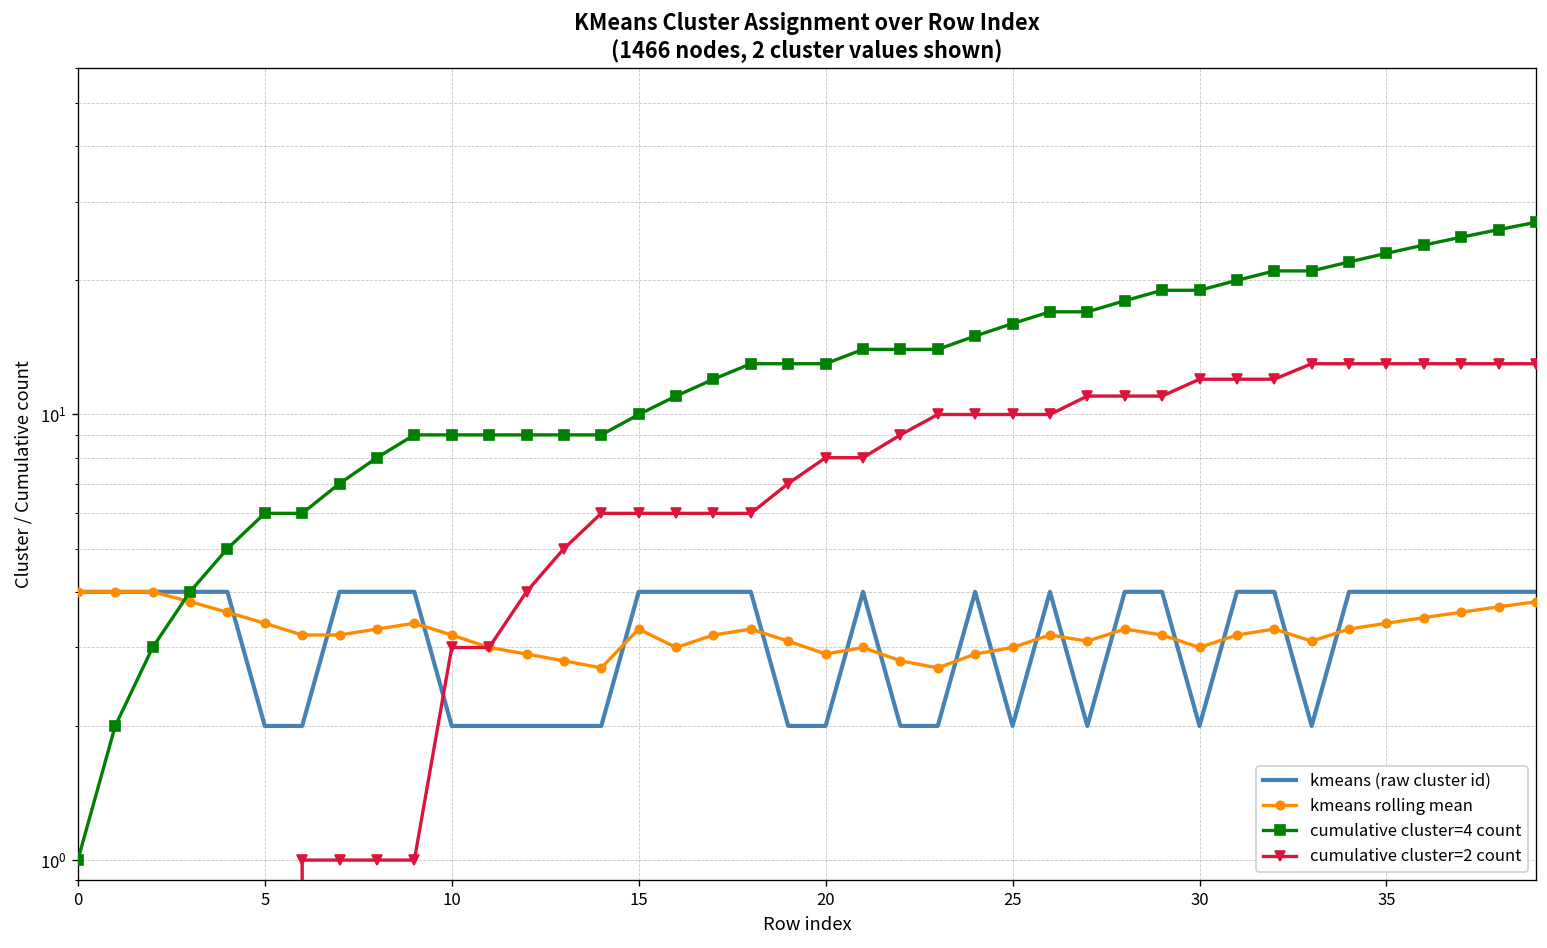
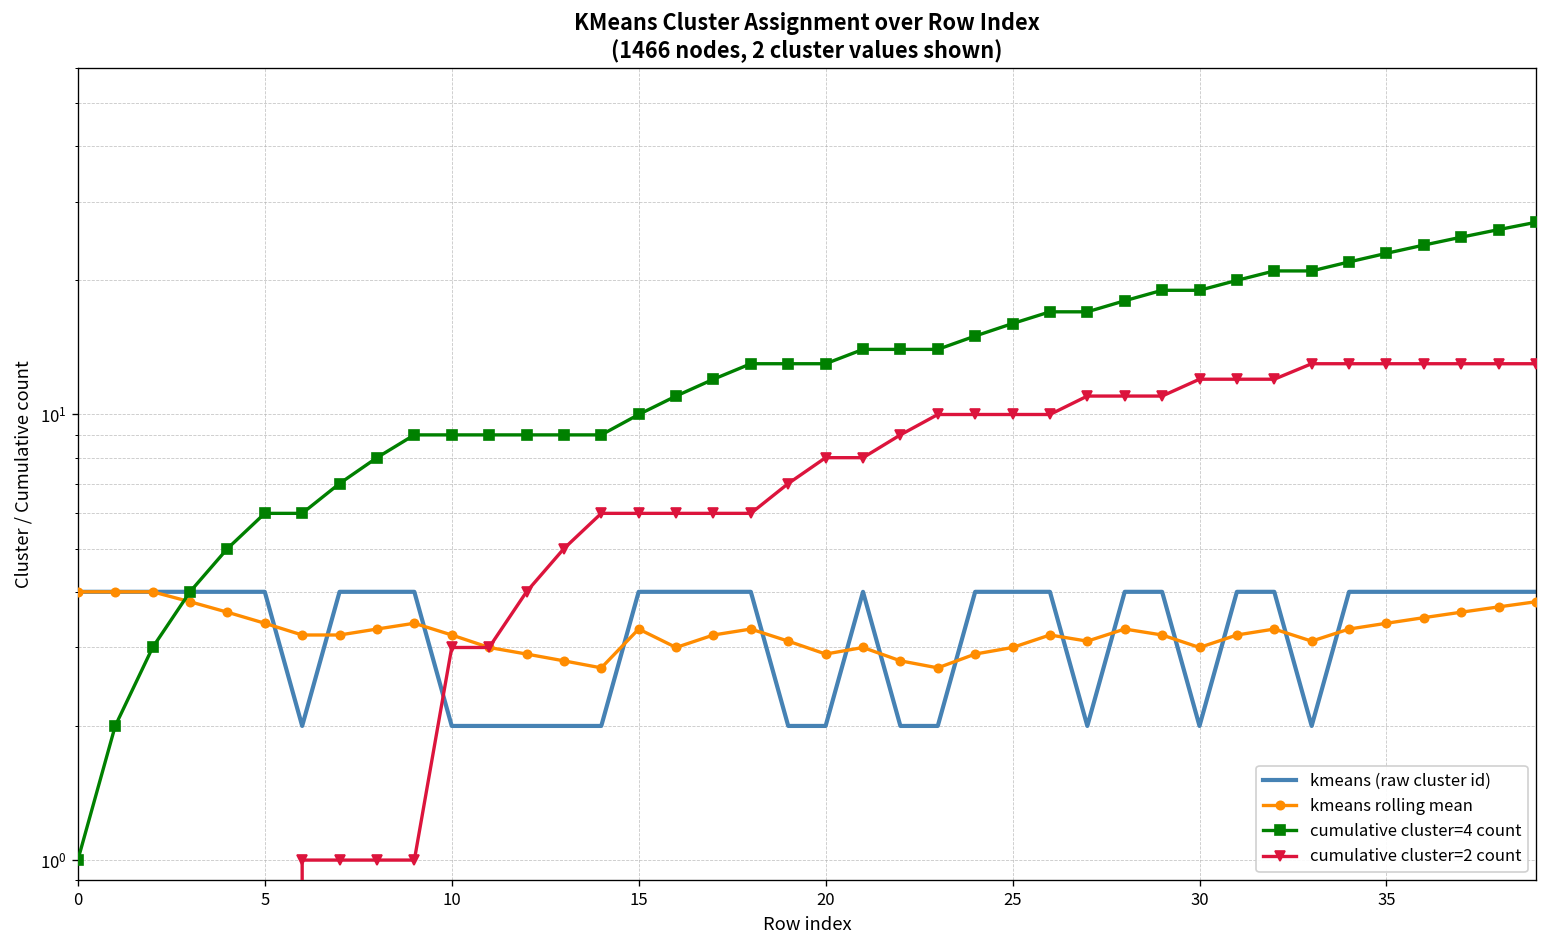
kmeans (raw cluster id), 5: 2 -> 4
kmeans (raw cluster id), 25: 2 -> 4
